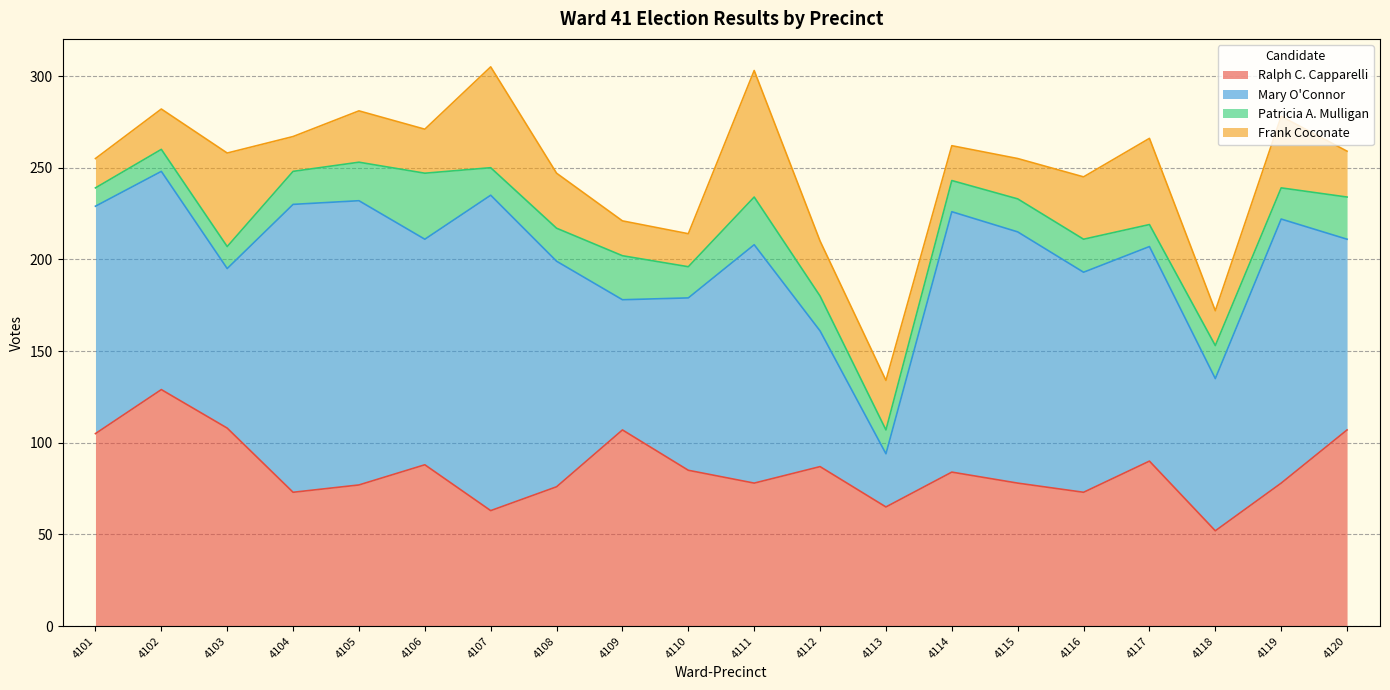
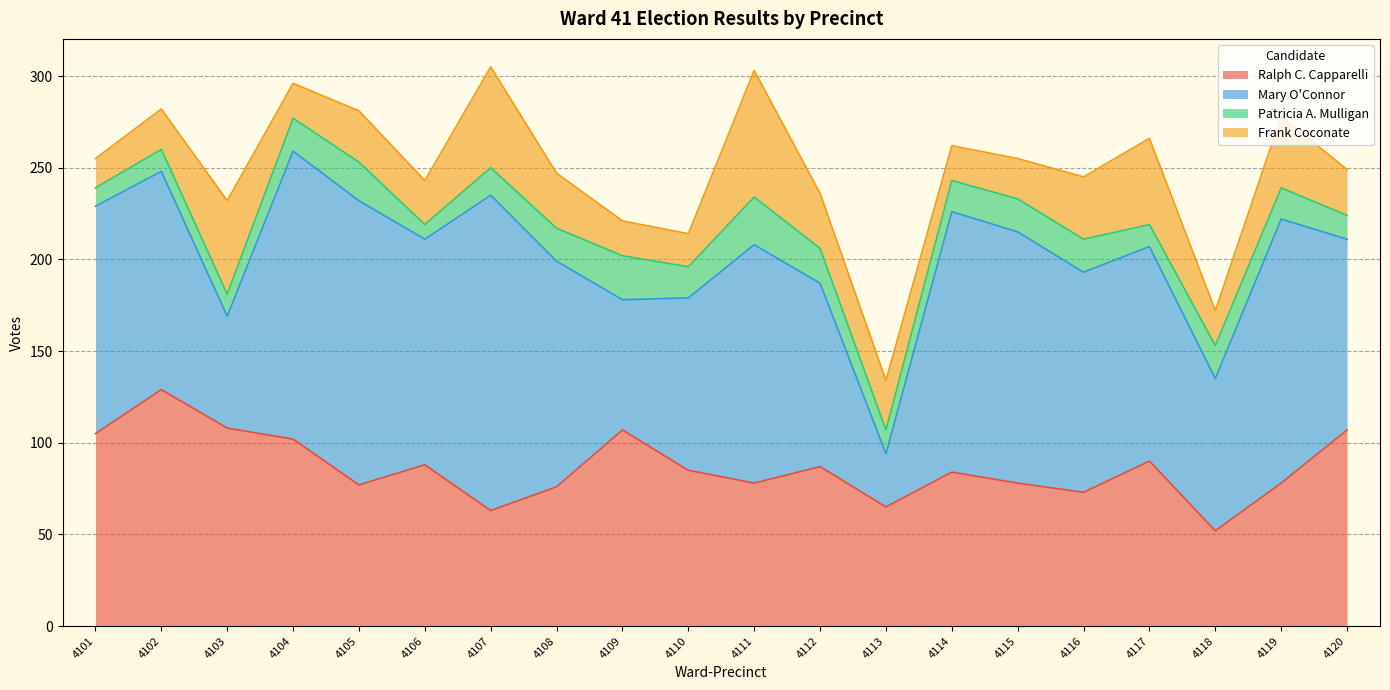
Mary O'Connor, 4103: 87 -> 61
Ralph C. Capparelli, 4104: 73 -> 102
Patricia A. Mulligan, 4106: 36 -> 8
Mary O'Connor, 4112: 74 -> 100
Patricia A. Mulligan, 4120: 23 -> 13
